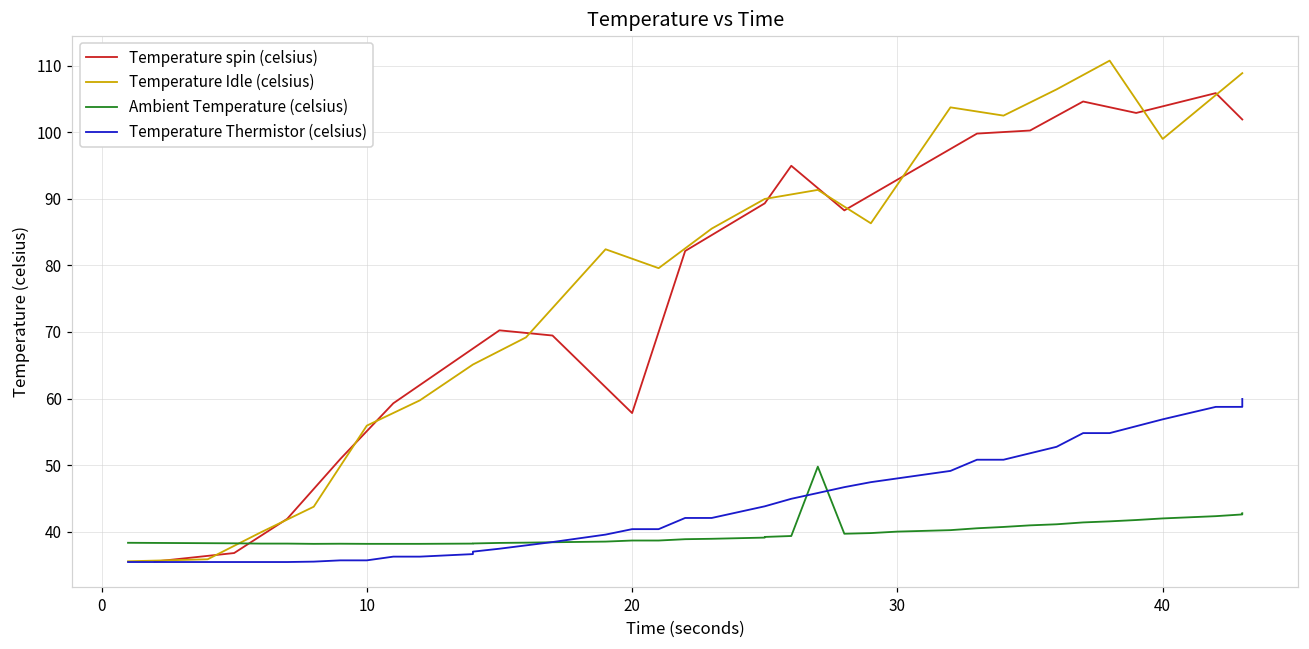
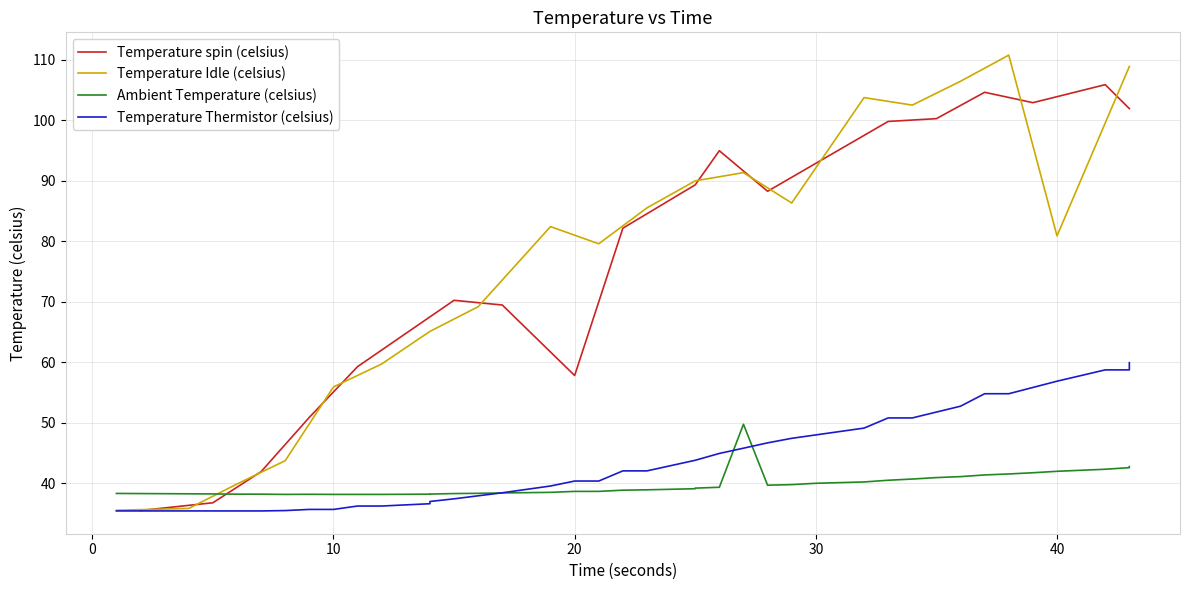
Temperature Idle (celsius), 40: 99 -> 81
